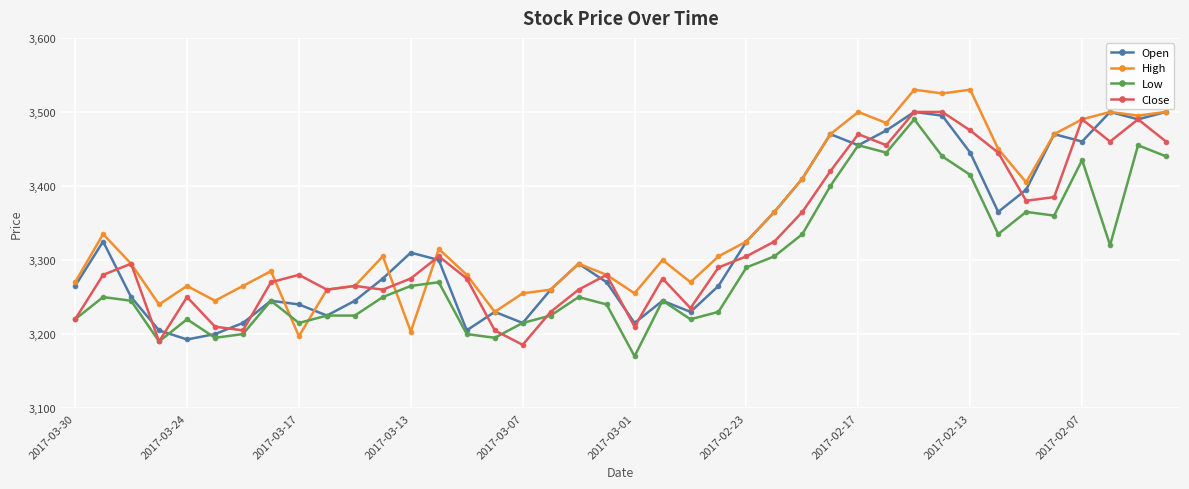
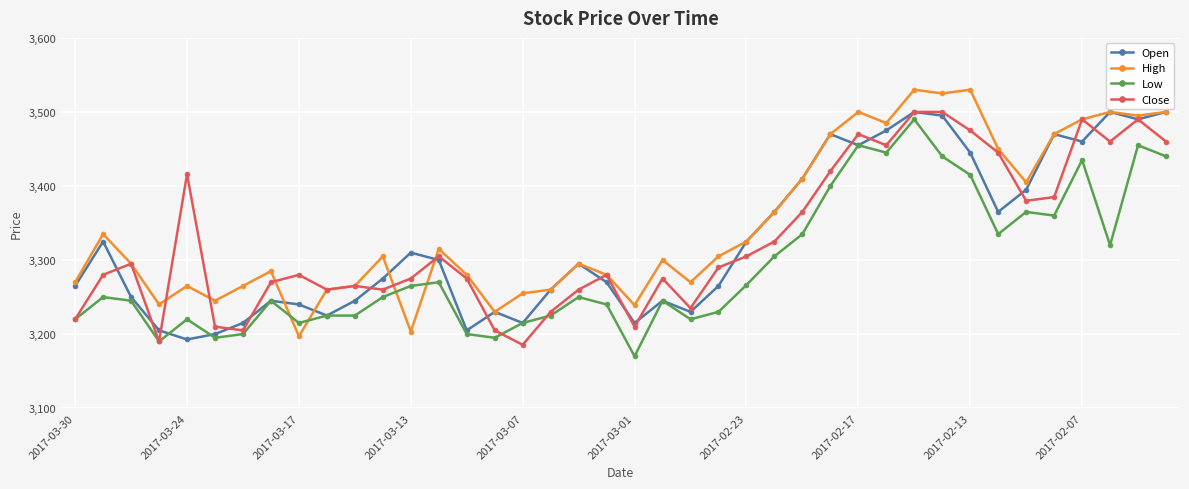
Close, 2017-03-24: 3,250 -> 3,420
High, 2017-03-01: 3,260 -> 3,240
Low, 2017-02-23: 3,290 -> 3,270
